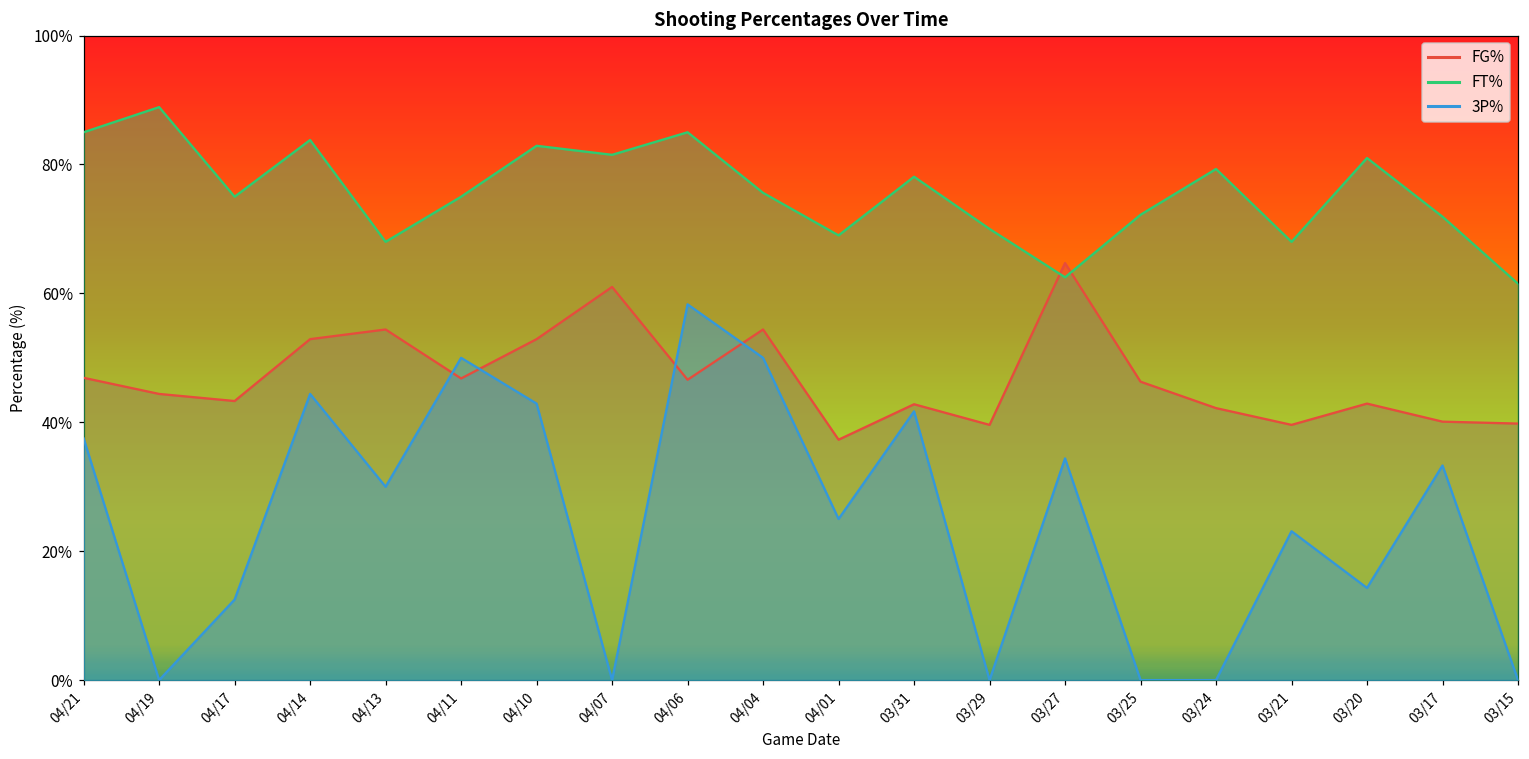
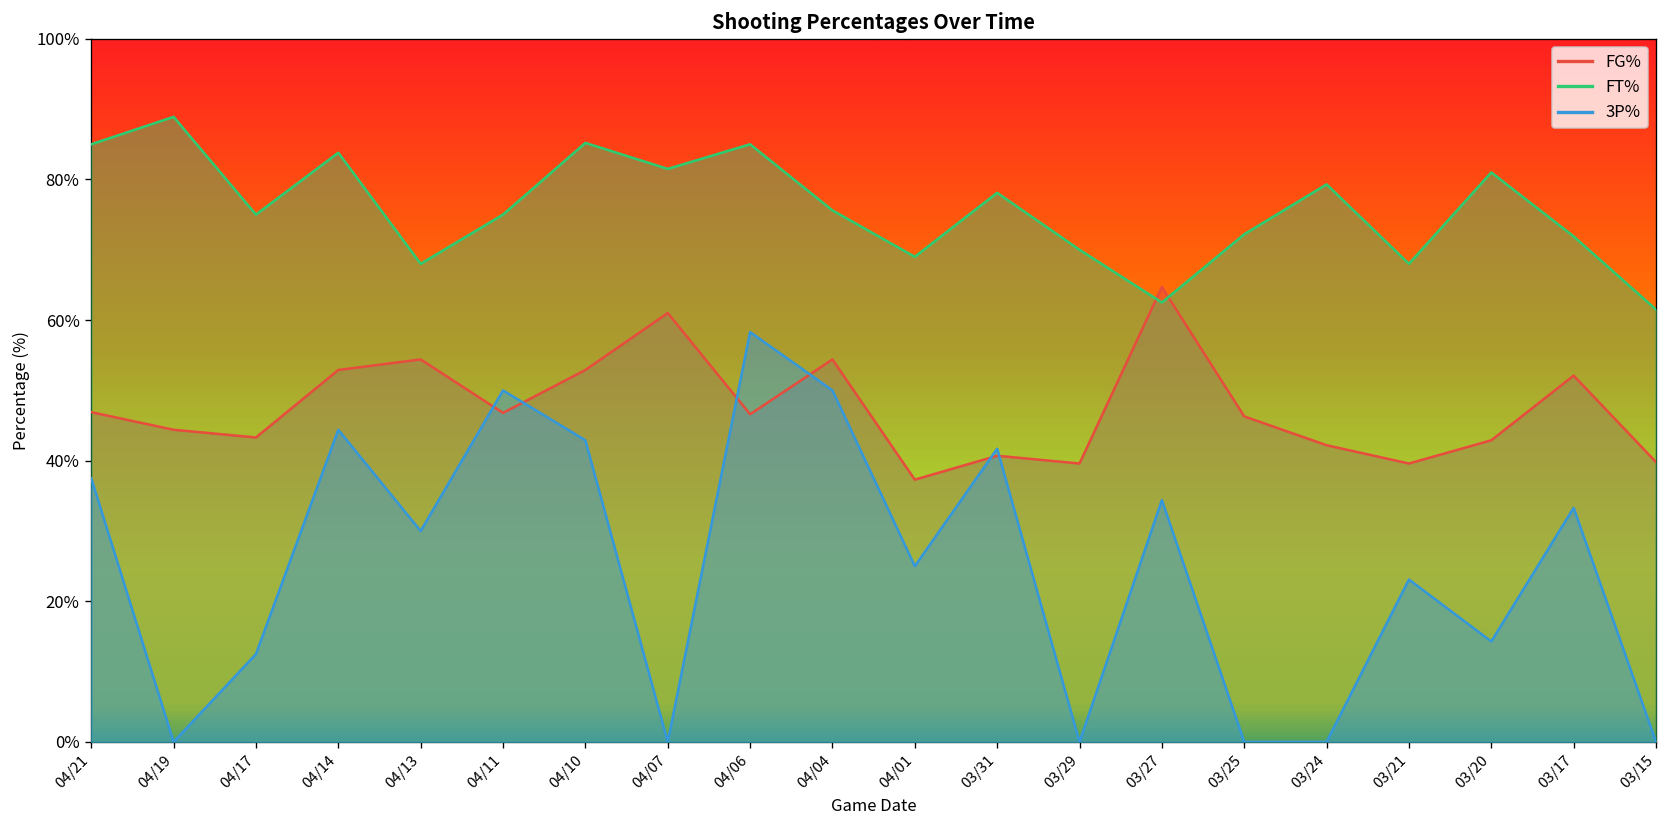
FT%, 04/10: 83% -> 85%
FG%, 03/31: 43% -> 41%
FG%, 03/17: 40% -> 52%
